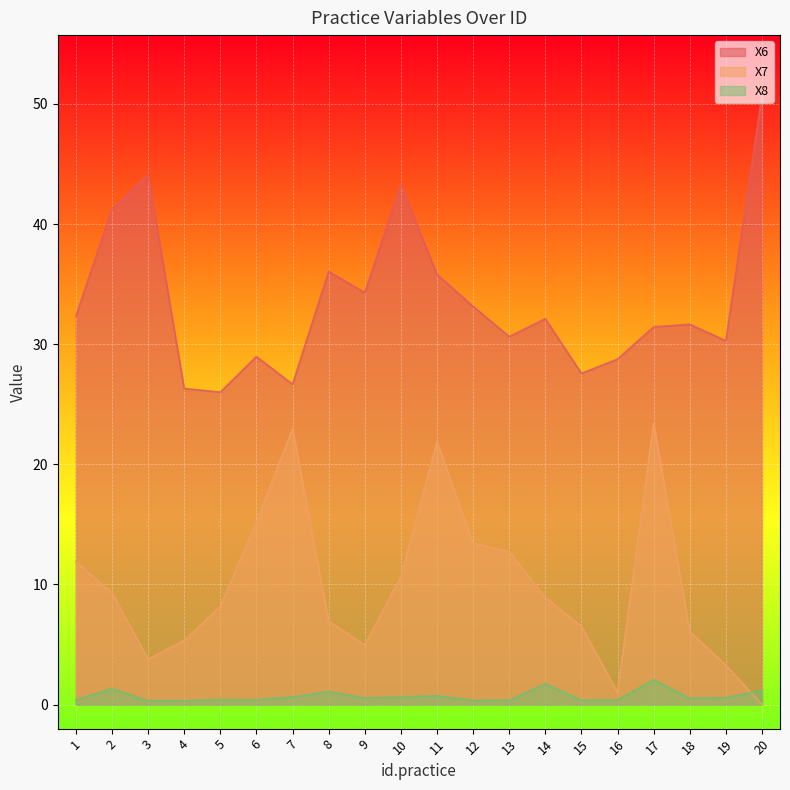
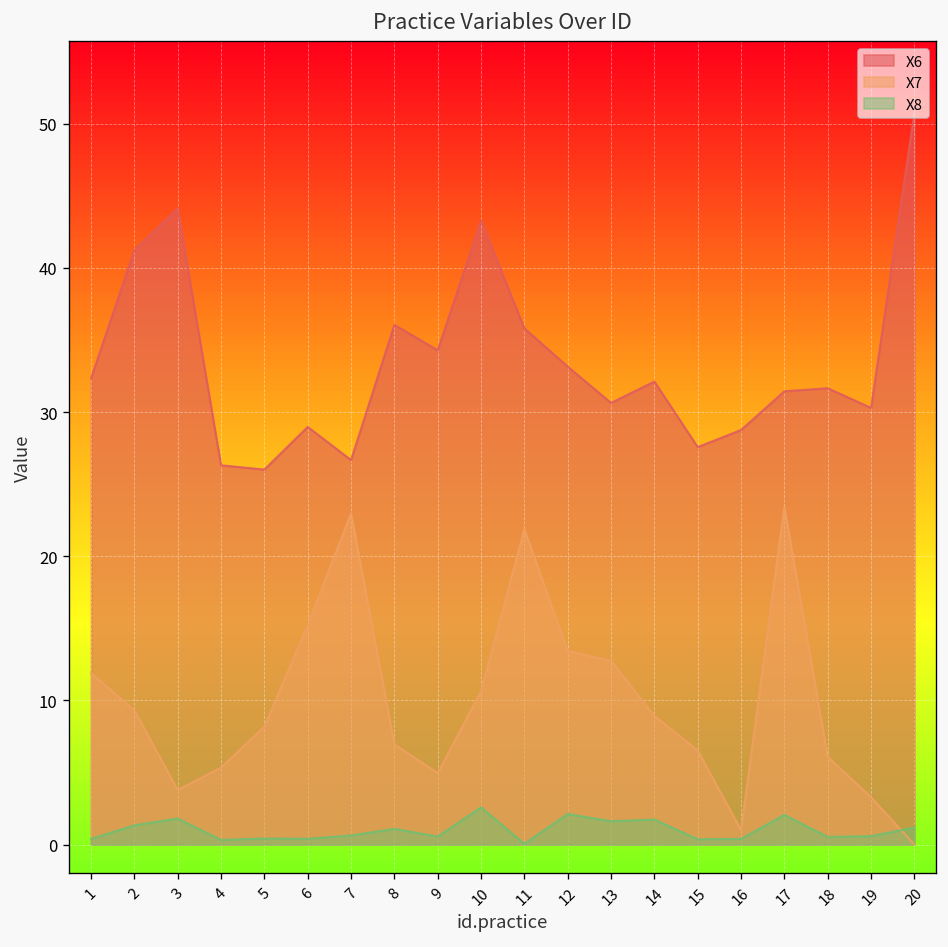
X8, 3: 0.3 -> 1.8
X8, 10: 0.6 -> 2.6
X8, 11: 0.7 -> 0.1
X8, 12: 0.3 -> 2.1
X8, 13: 0.4 -> 1.6
